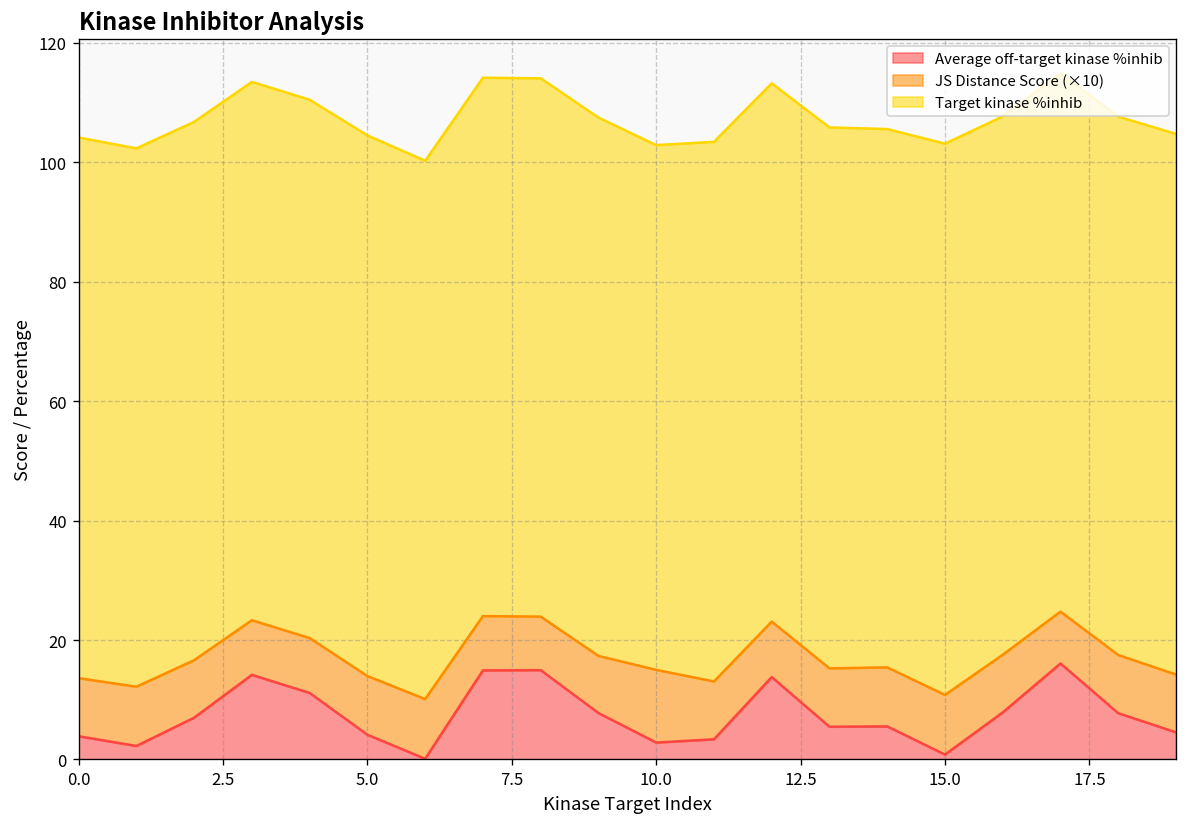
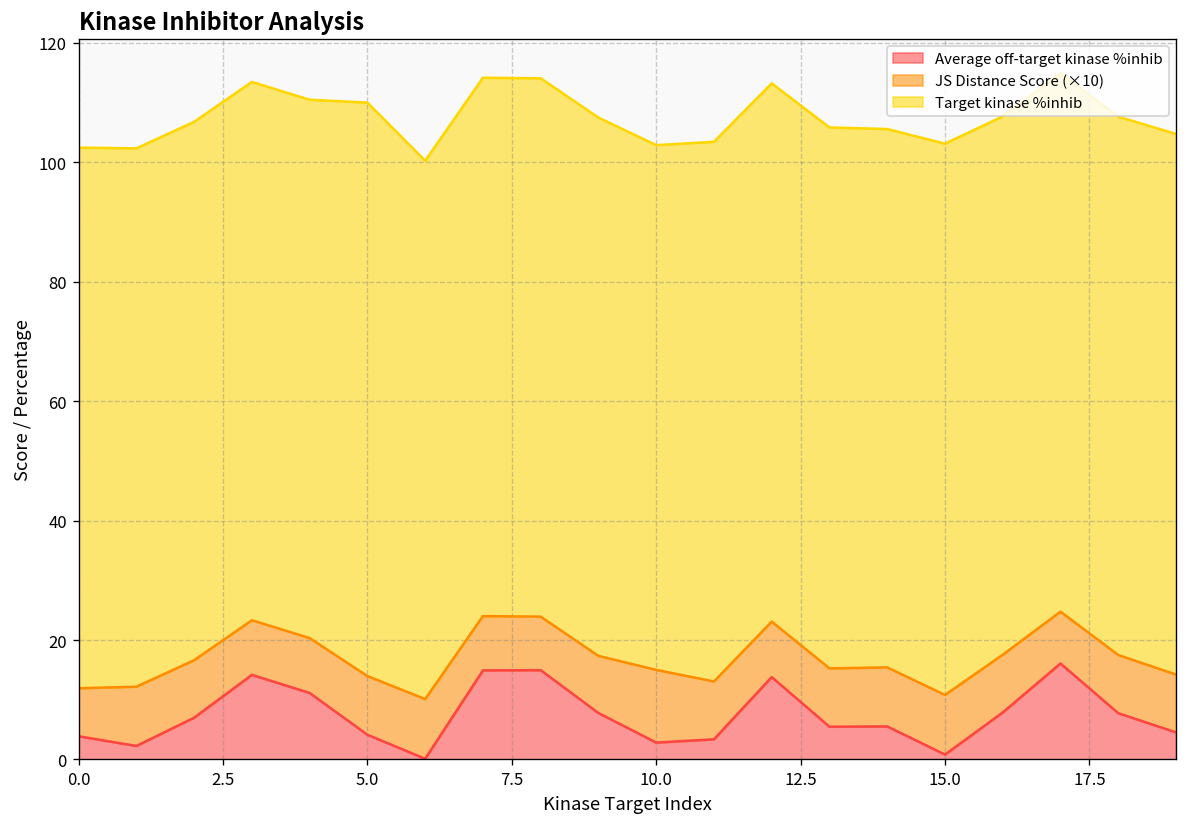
JS Distance Score (×10), 0.0: 10 -> 8
Target kinase %inhib, 5.0: 91 -> 96
